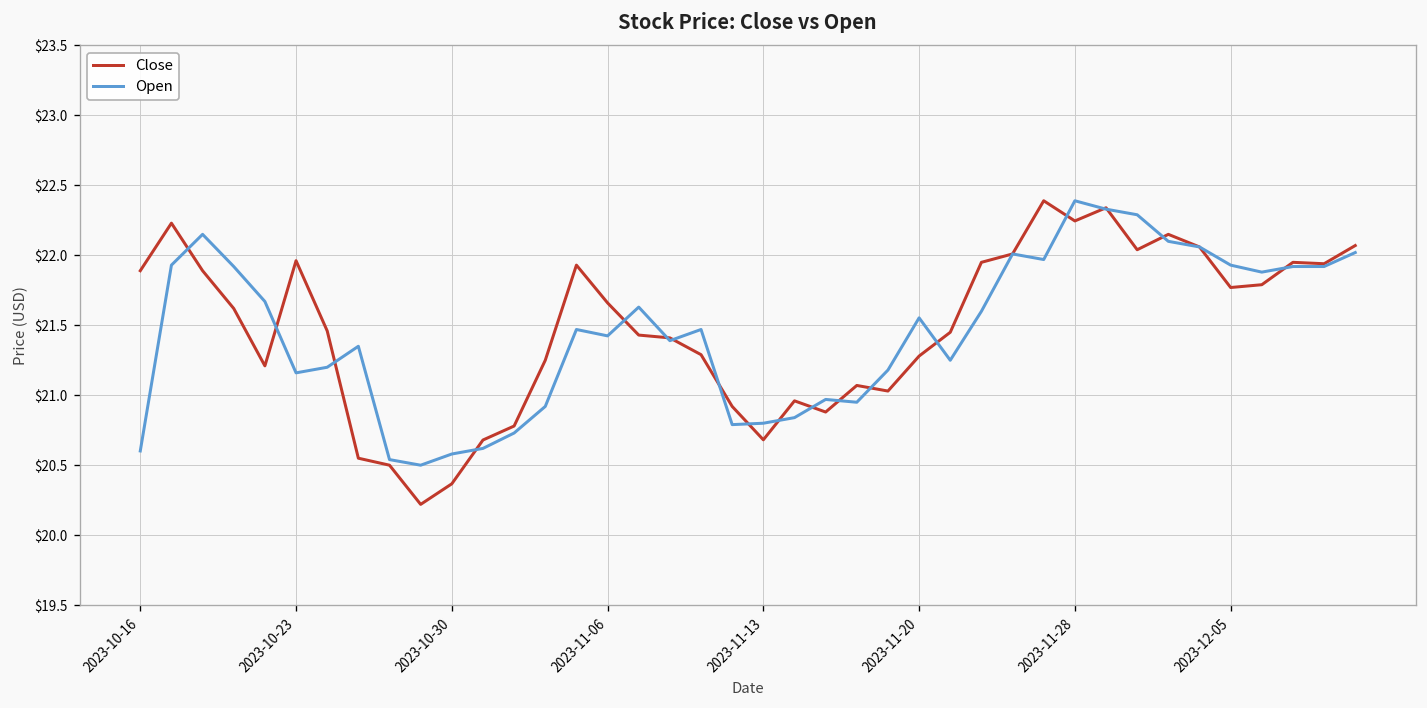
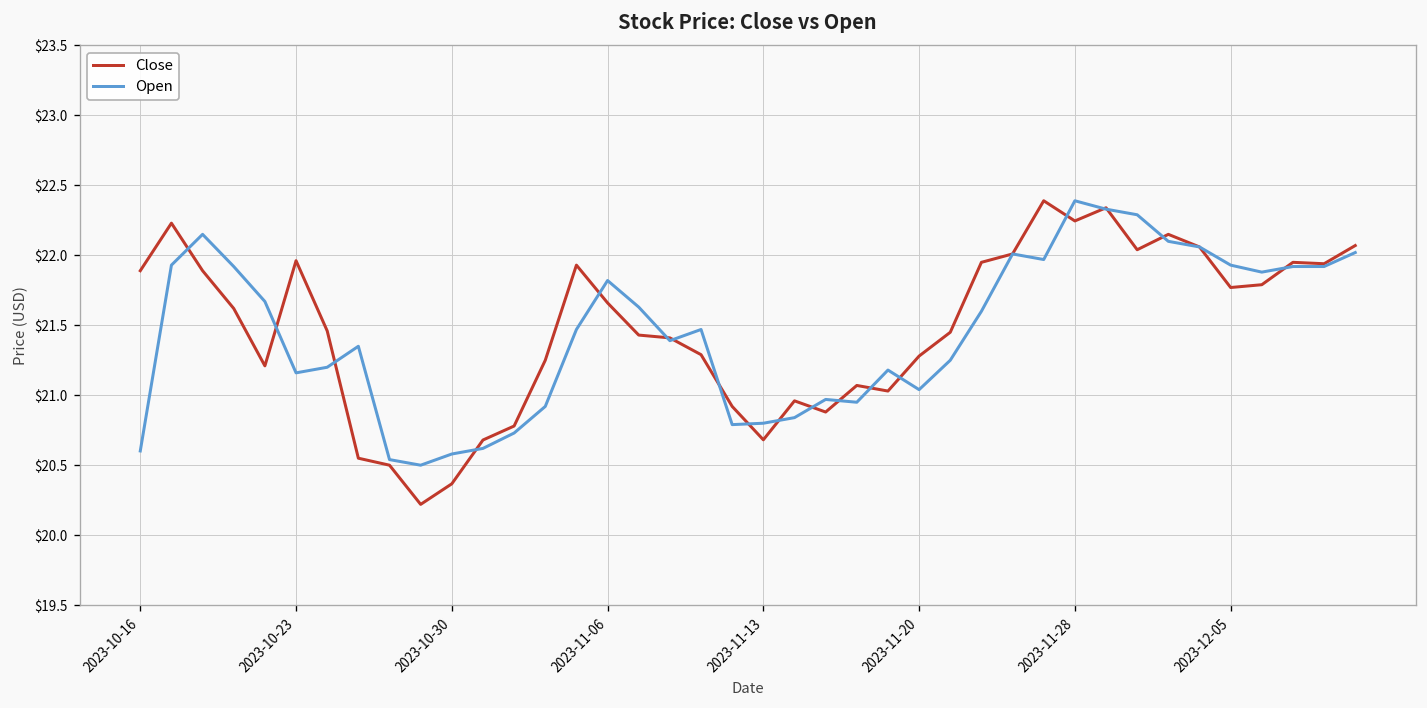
Open, 2023-11-06: $21.42 -> $21.82
Open, 2023-11-20: $21.55 -> $21.04
